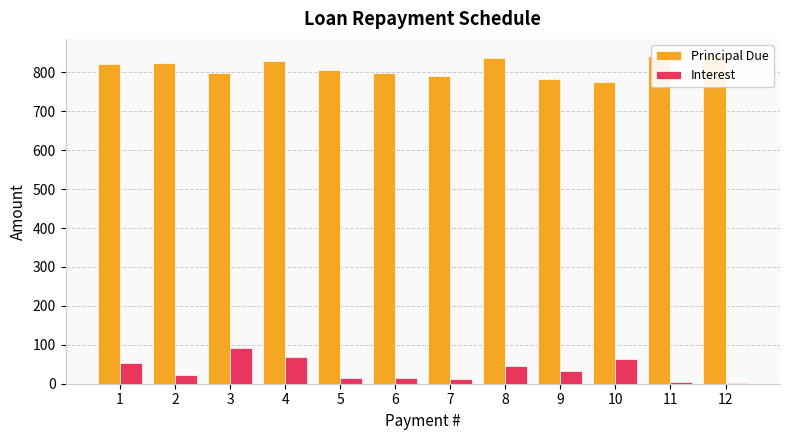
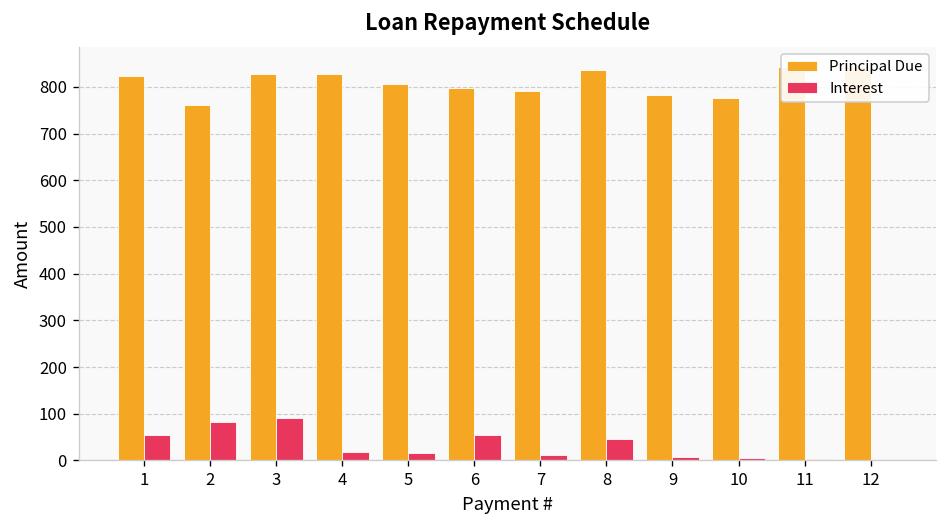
Principal Due, 2: 820 -> 760
Interest, 2: 20 -> 80
Principal Due, 3: 800 -> 830
Interest, 4: 70 -> 20
Interest, 6: 10 -> 50
Interest, 9: 30 -> 10
Interest, 10: 60 -> 10
